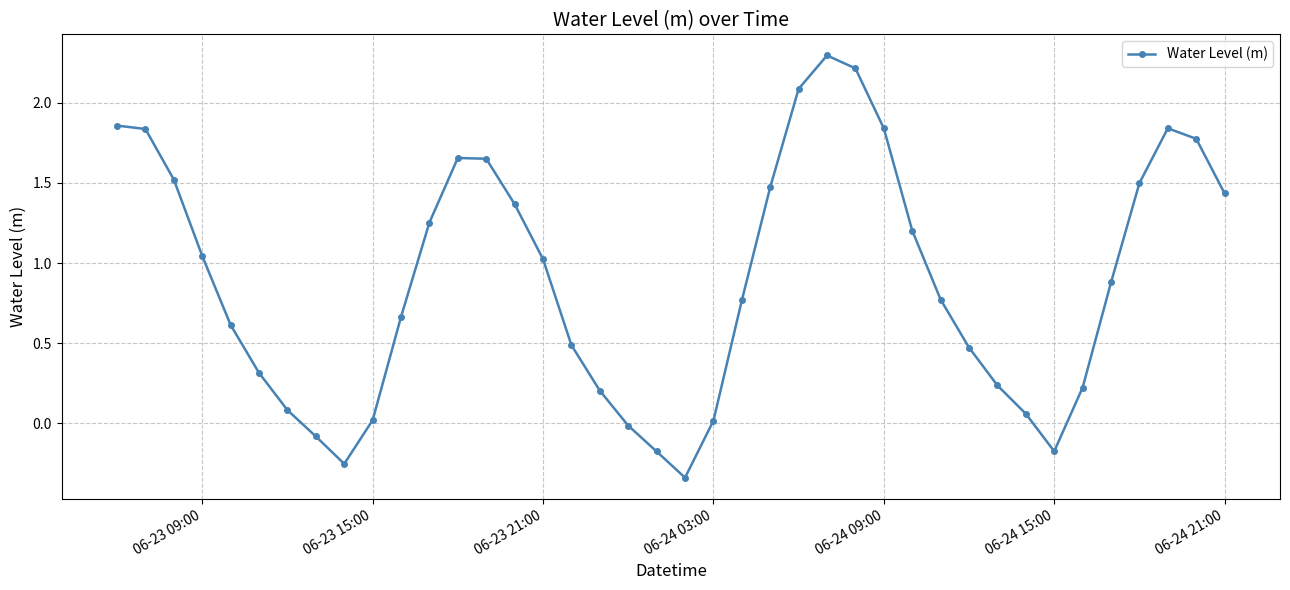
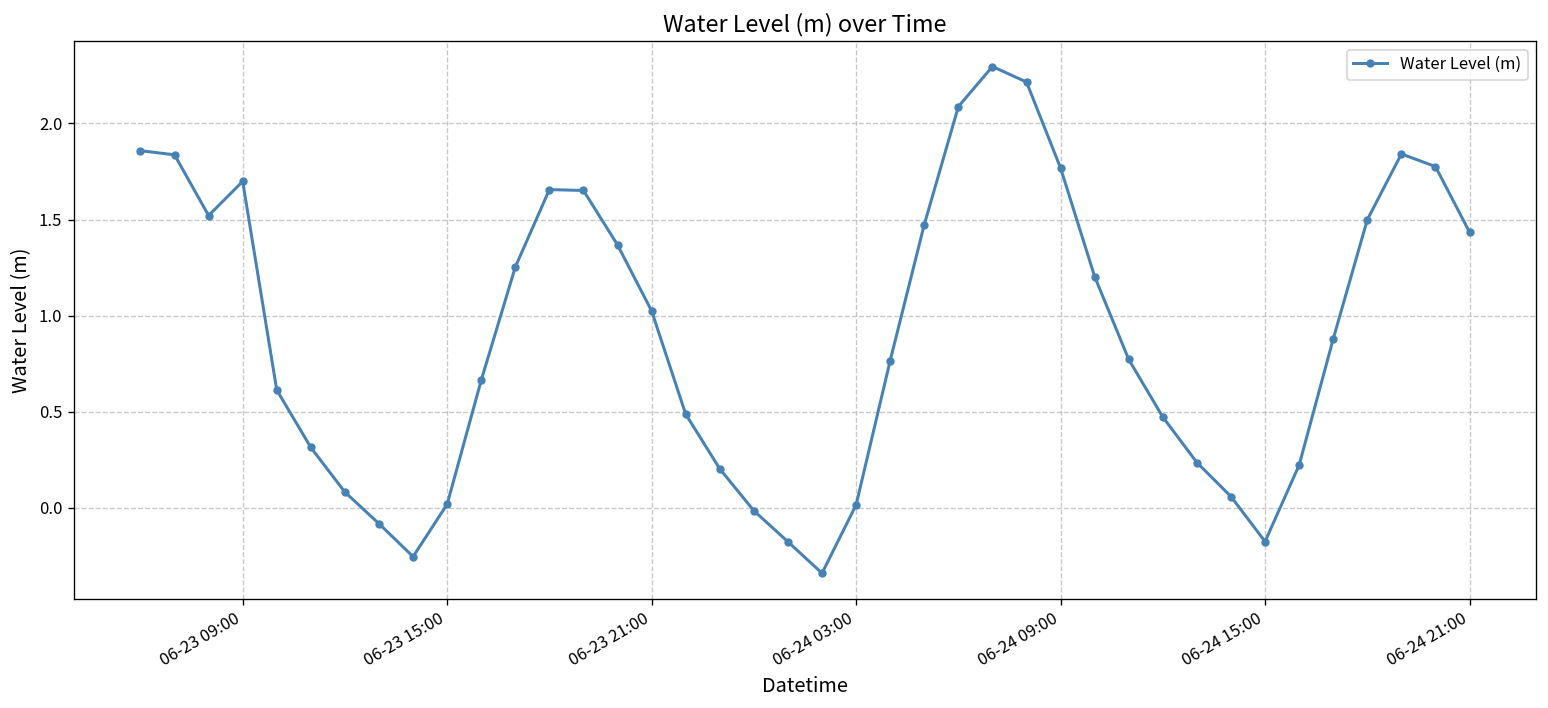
06-23 09:00: 1.04 -> 1.70
06-24 09:00: 1.84 -> 1.77
